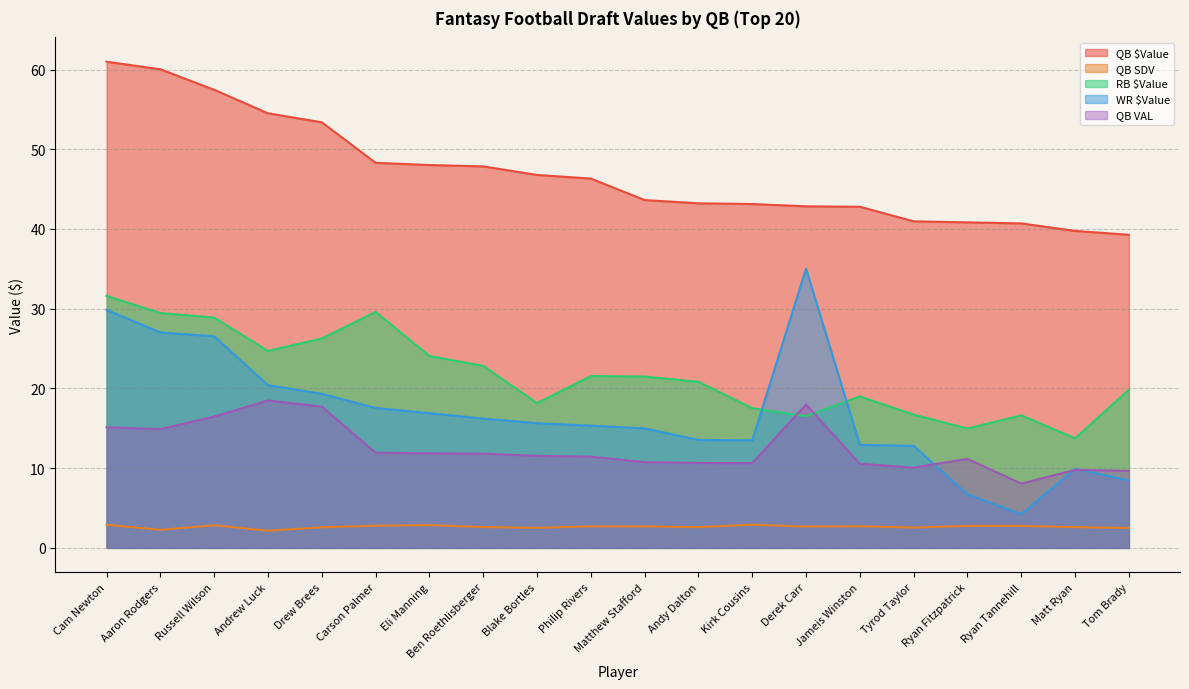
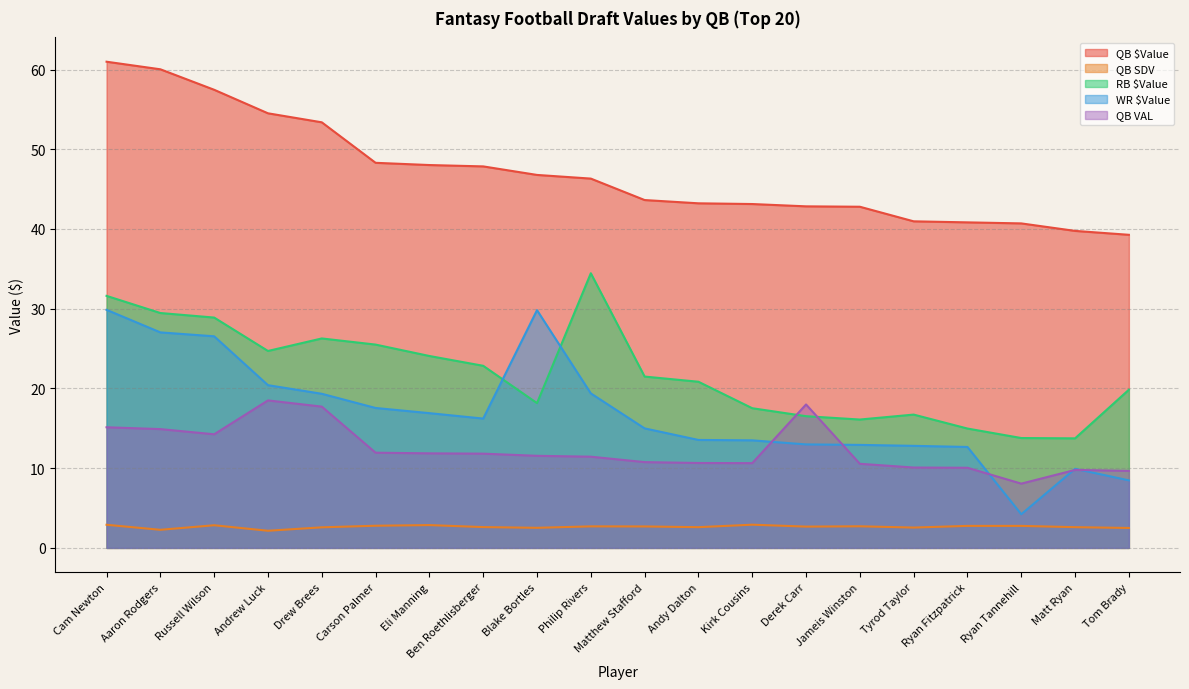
QB VAL, Russell Wilson: 16 -> 14
RB $Value, Carson Palmer: 30 -> 26
WR $Value, Blake Bortles: 16 -> 30
RB $Value, Philip Rivers: 22 -> 34
WR $Value, Philip Rivers: 15 -> 19
WR $Value, Derek Carr: 35 -> 13
RB $Value, Jameis Winston: 19 -> 16
WR $Value, Ryan Fitzpatrick: 7 -> 13
QB VAL, Ryan Fitzpatrick: 11 -> 10
RB $Value, Ryan Tannehill: 17 -> 14
